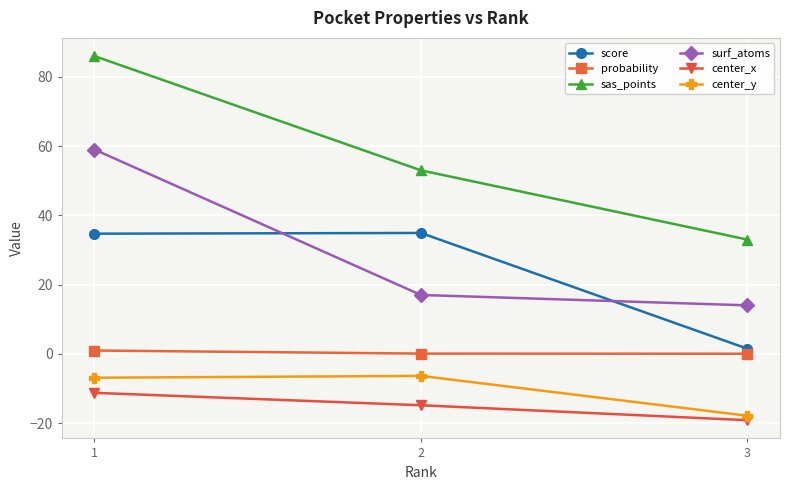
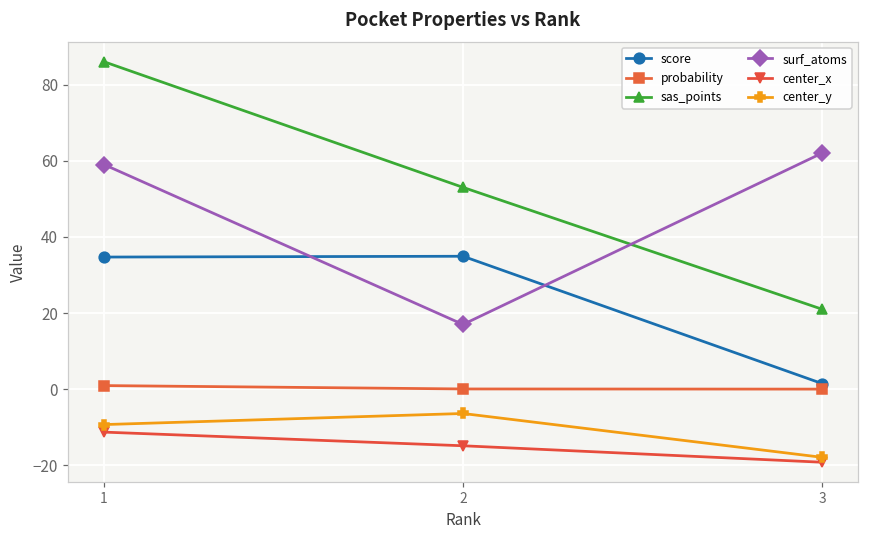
center_y, 1: -7 -> -9
sas_points, 3: 33 -> 21
surf_atoms, 3: 14 -> 62
